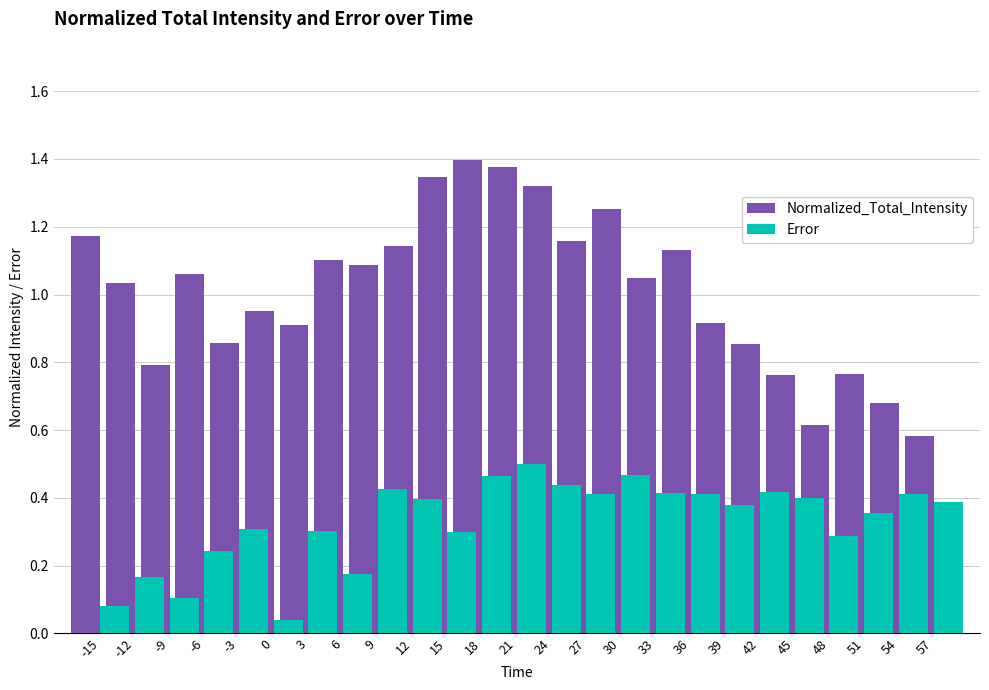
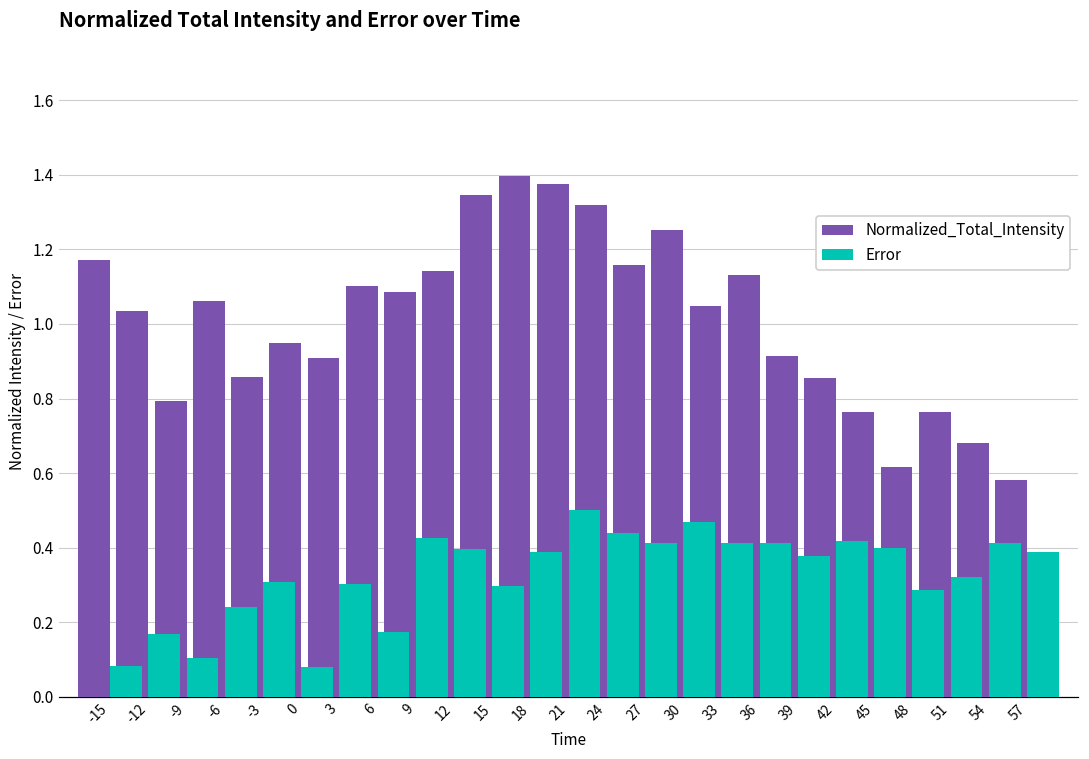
Error, 0: 0.04 -> 0.08
Error, 18: 0.46 -> 0.39
Error, 51: 0.36 -> 0.32
